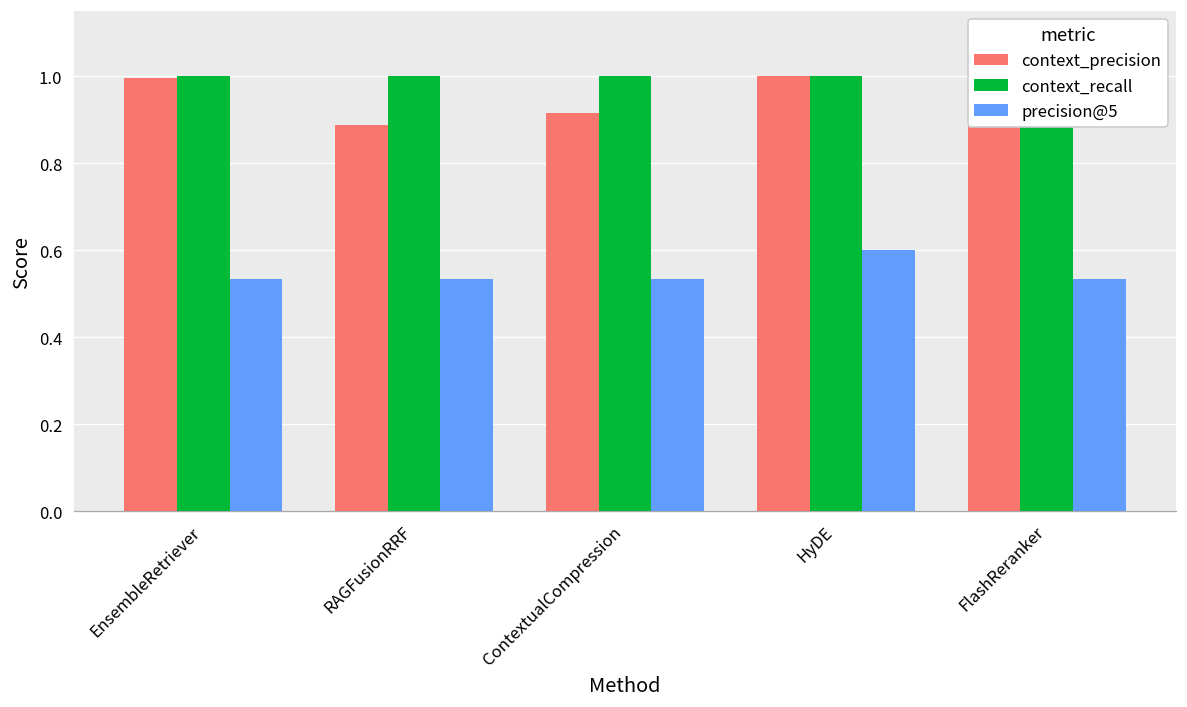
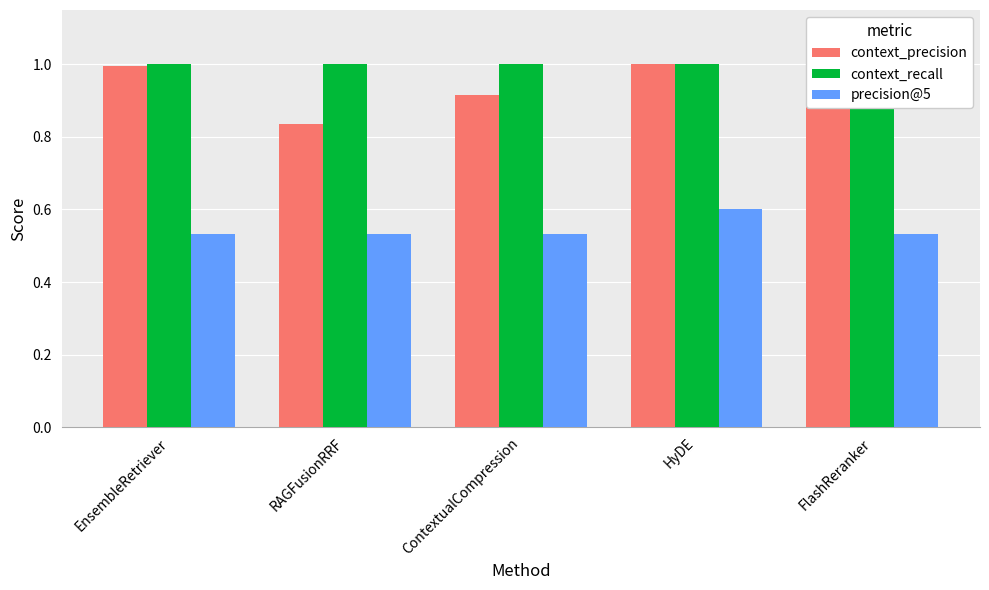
context_precision, RAGFusionRRF: 0.89 -> 0.83
